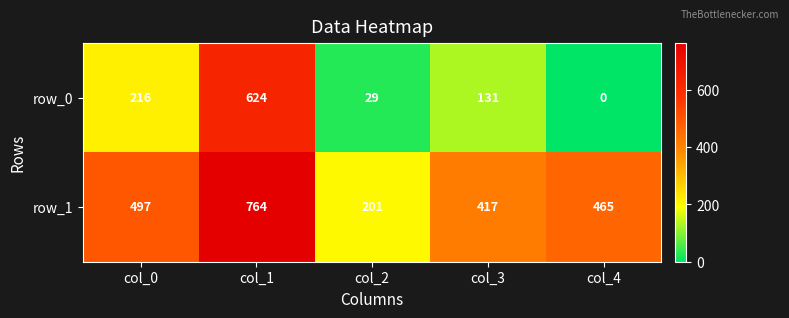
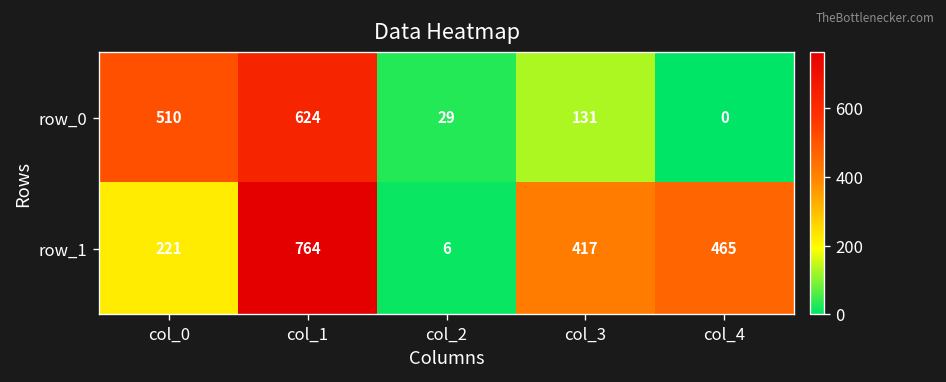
row_0, col_0: 216 -> 510
row_1, col_0: 497 -> 221
row_1, col_2: 201 -> 6
